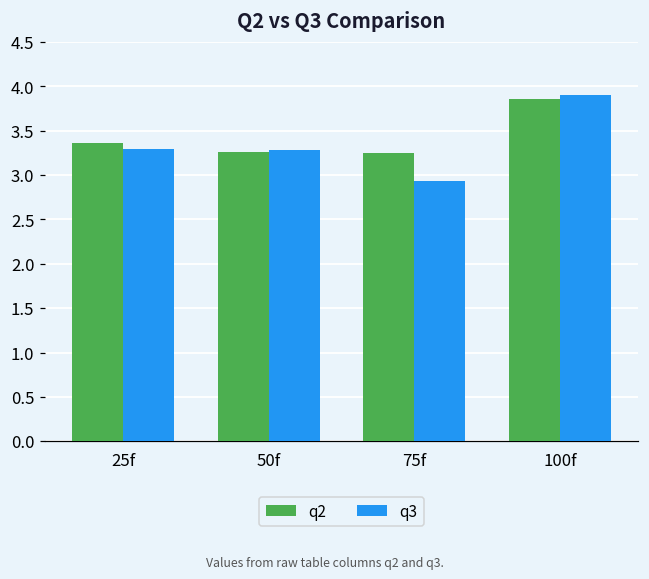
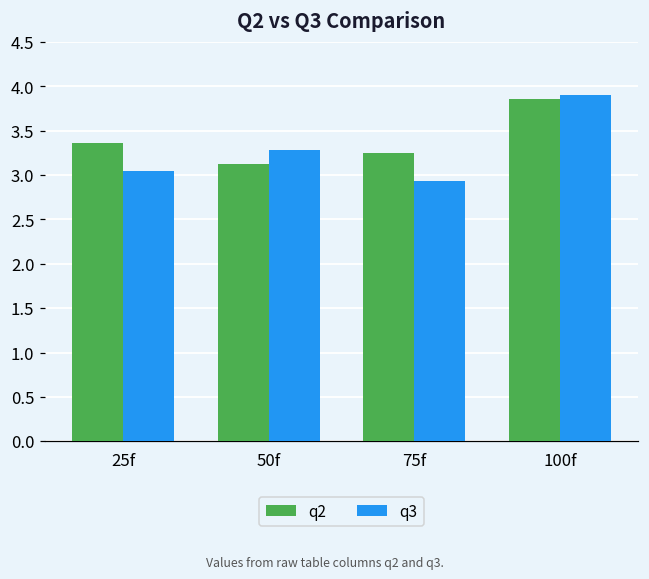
q3, 25f: 3.3 -> 3.0
q2, 50f: 3.3 -> 3.1
